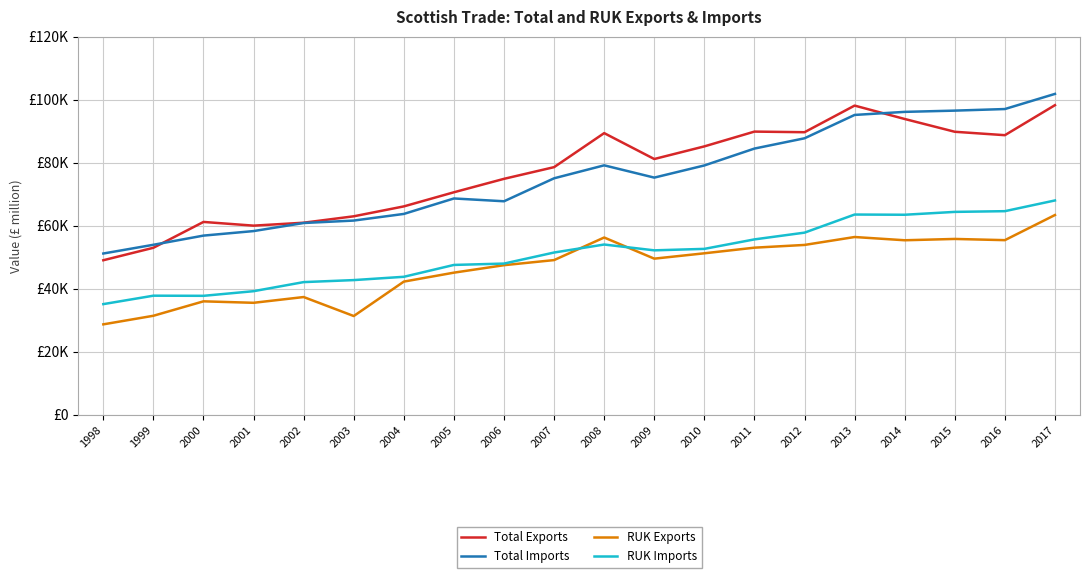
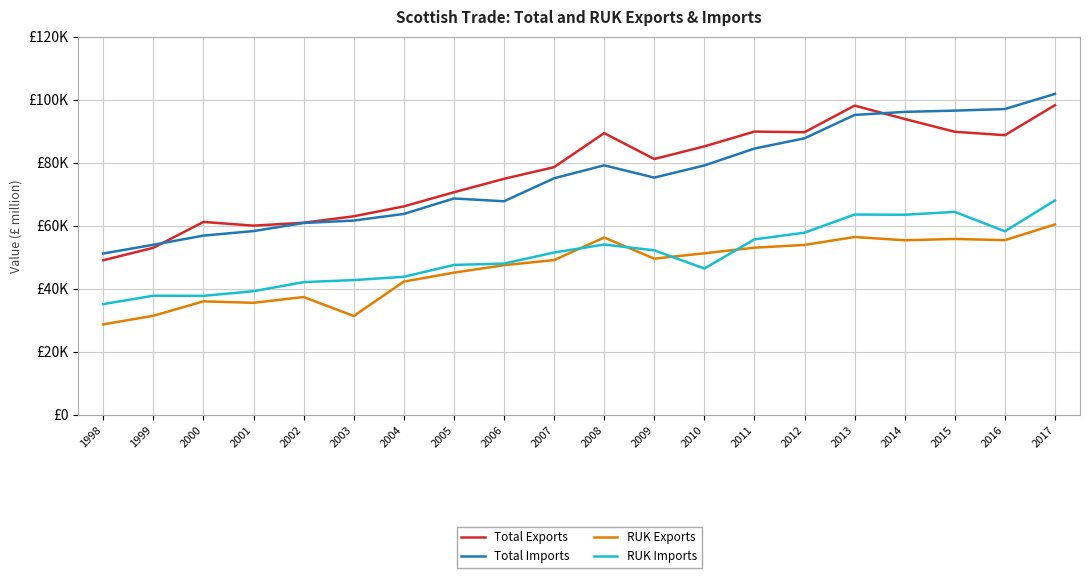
RUK Imports, 2010: £53000 -> £46000
RUK Imports, 2016: £65000 -> £58000
RUK Exports, 2017: £63000 -> £60000
